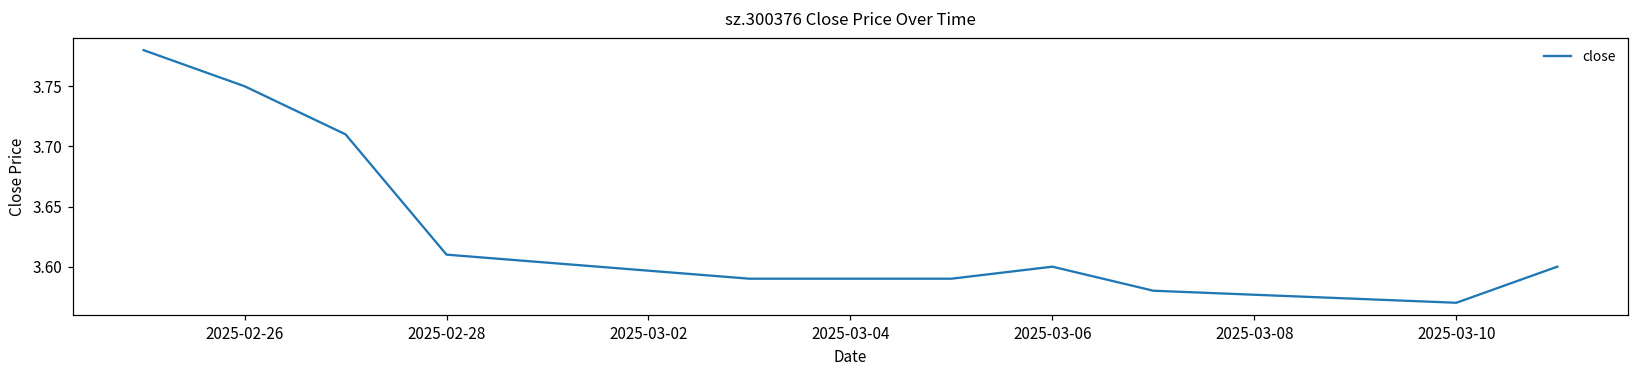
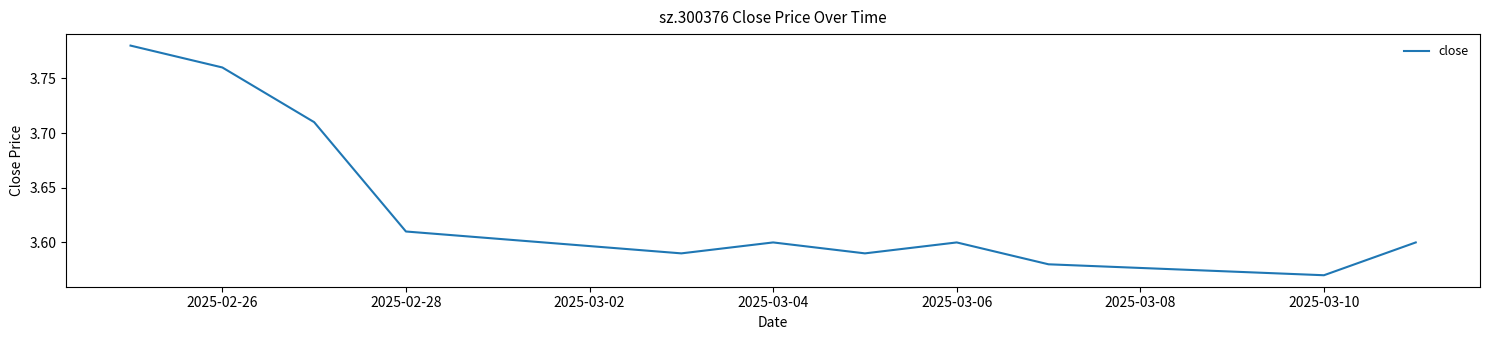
2025-02-26: 3.75 -> 3.76
2025-03-04: 3.59 -> 3.60
